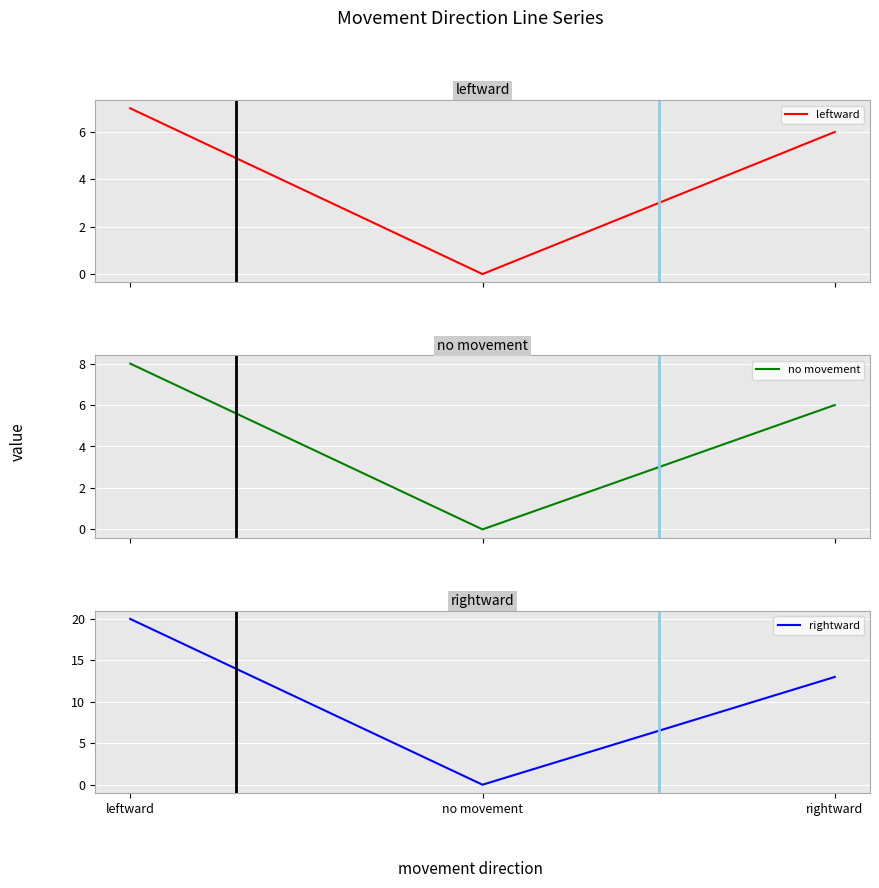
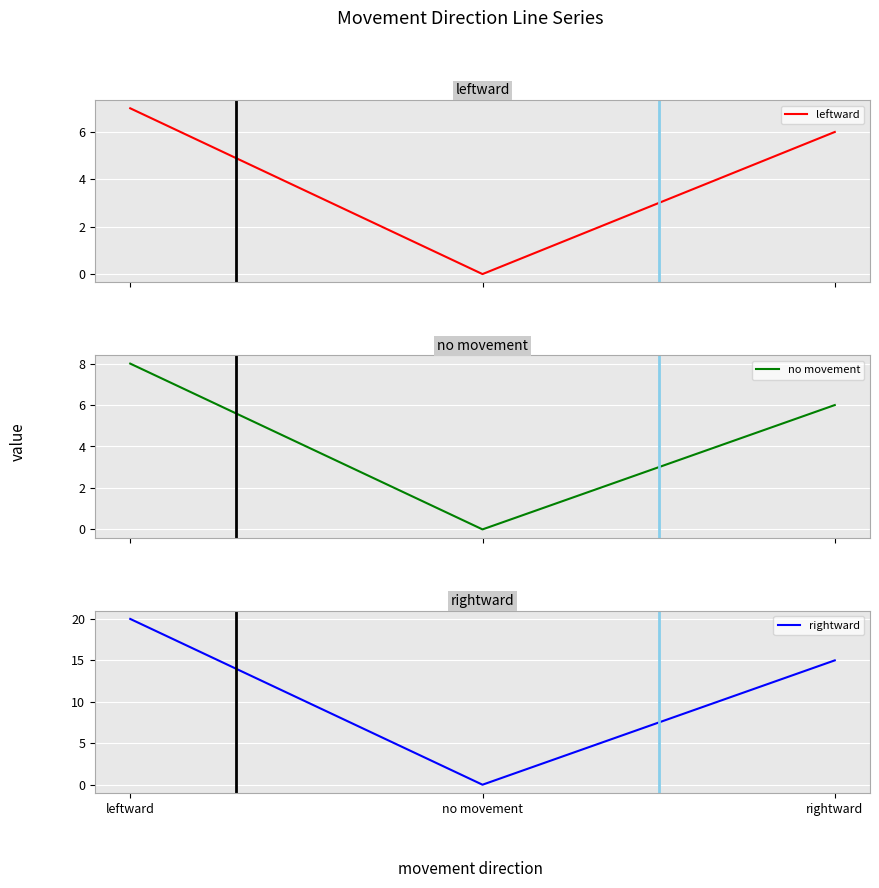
rightward, rightward: 13 -> 15
